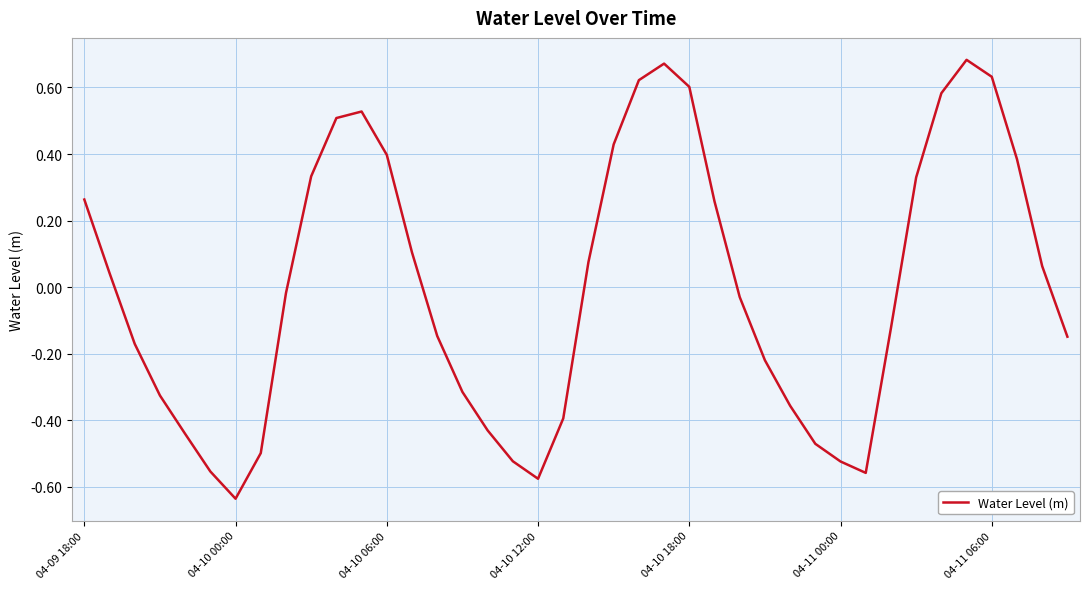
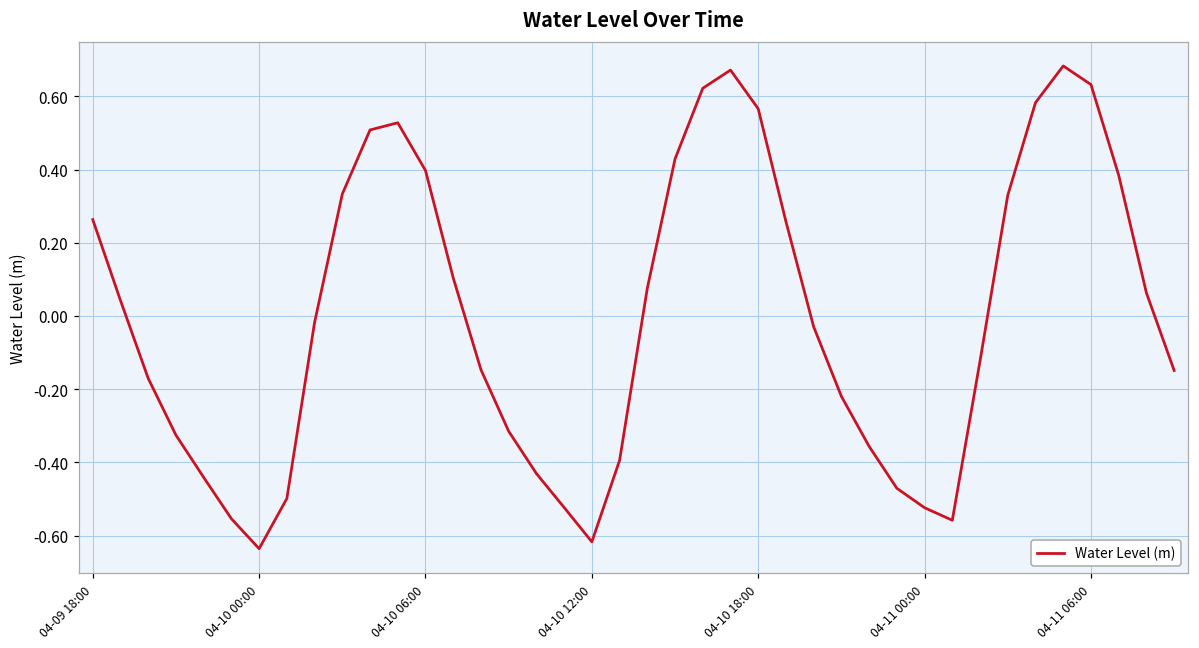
04-10 12:00: -0.58 -> -0.62
04-10 18:00: 0.60 -> 0.57
